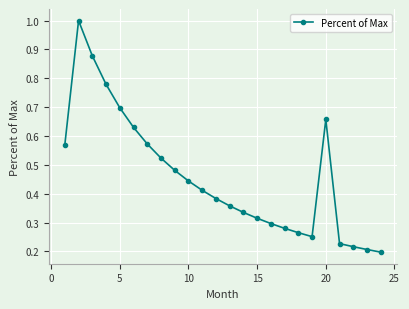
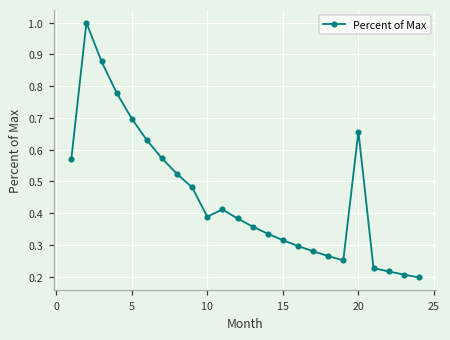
10: 0.44 -> 0.39
